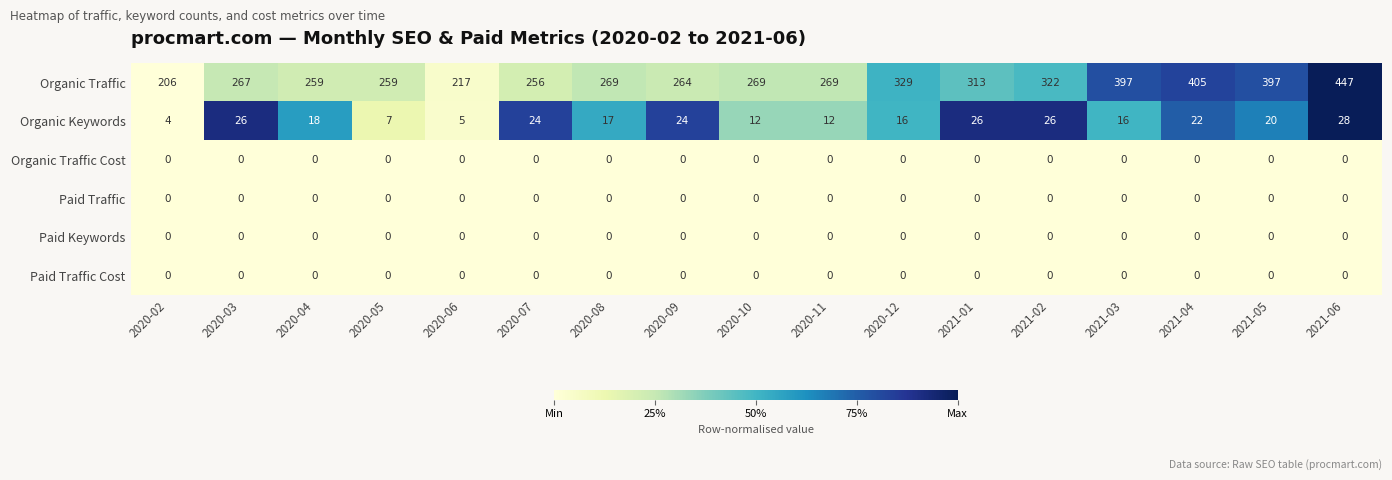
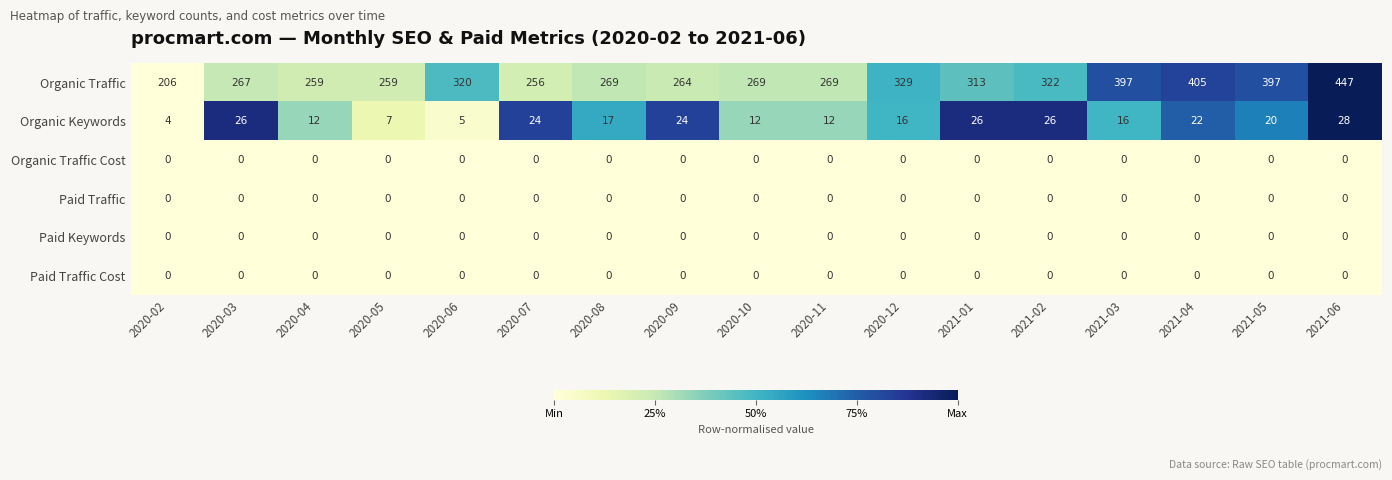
Organic Traffic, 2020-06: 217 -> 320
Organic Keywords, 2020-04: 18 -> 12
